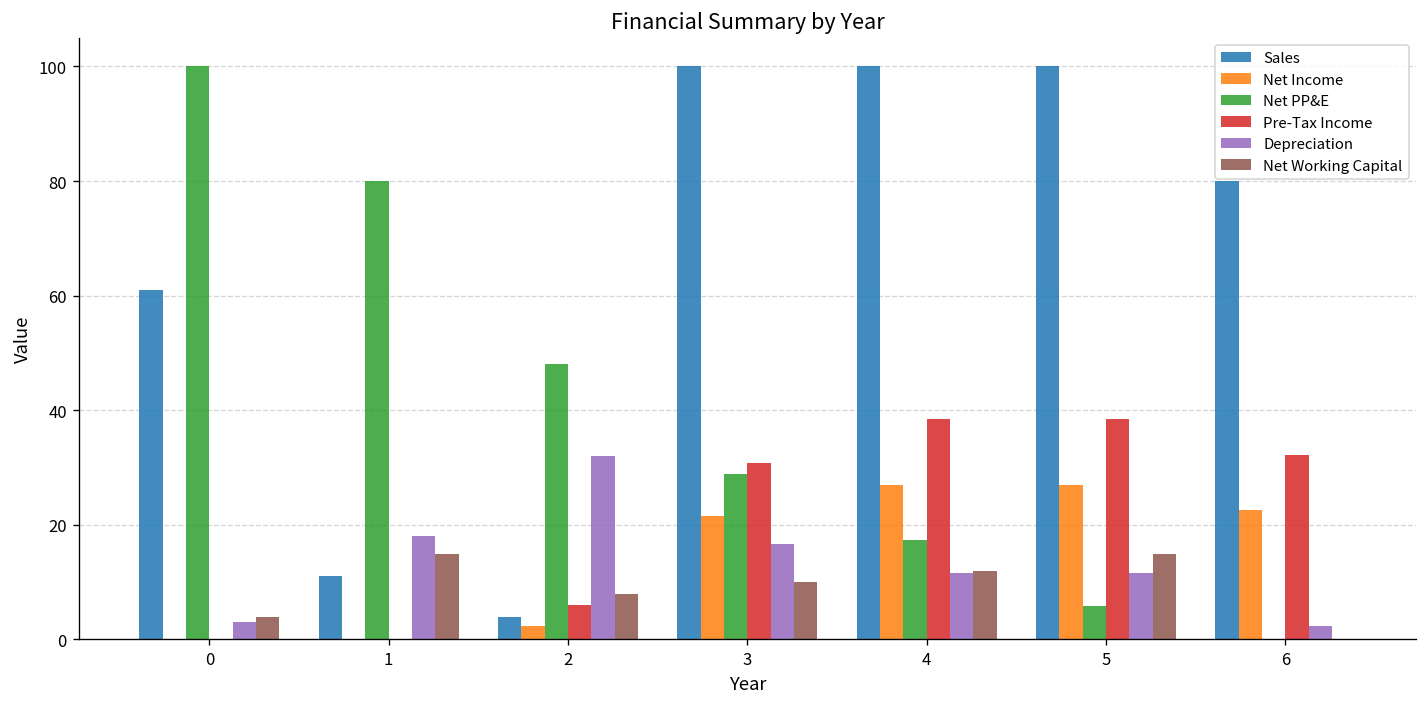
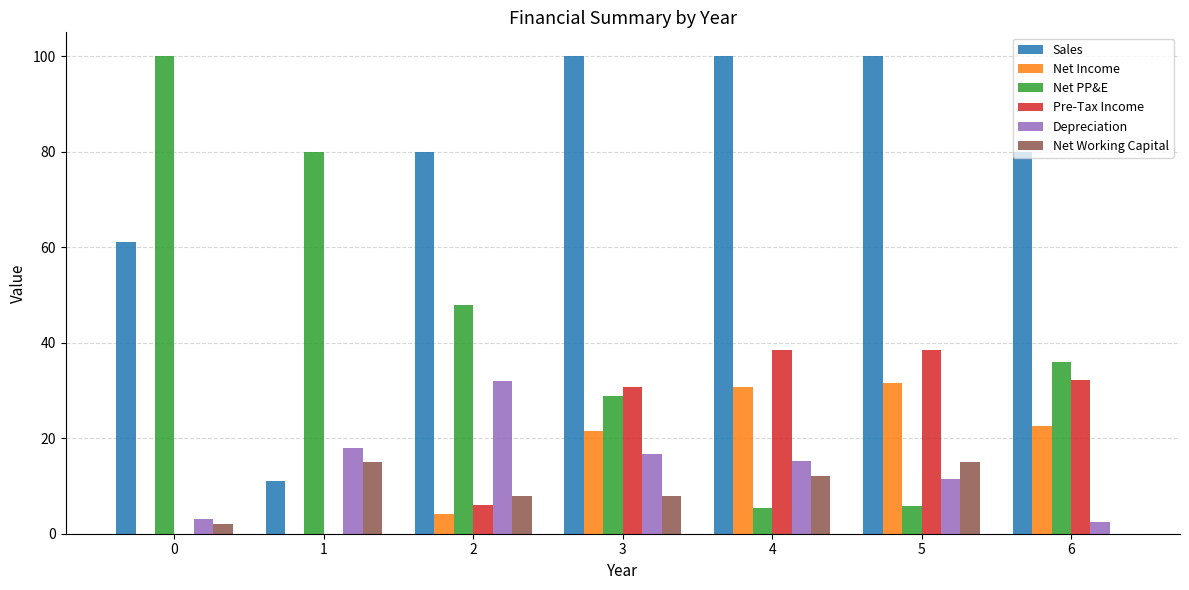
Net Working Capital, 0: 4 -> 2
Sales, 2: 4 -> 80
Net Income, 2: 2 -> 4
Net Working Capital, 3: 10 -> 8
Net Income, 4: 27 -> 31
Net PP&E, 4: 17 -> 5
Depreciation, 4: 12 -> 15
Net Income, 5: 27 -> 31
Net PP&E, 6: 0 -> 36
